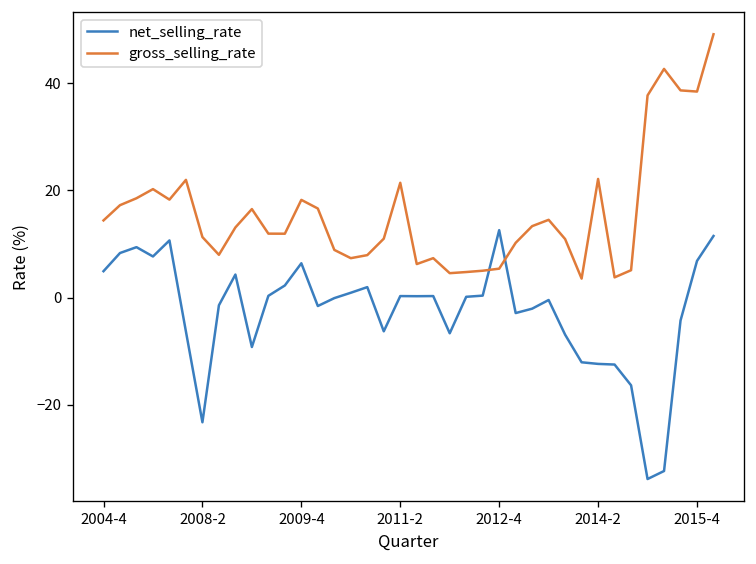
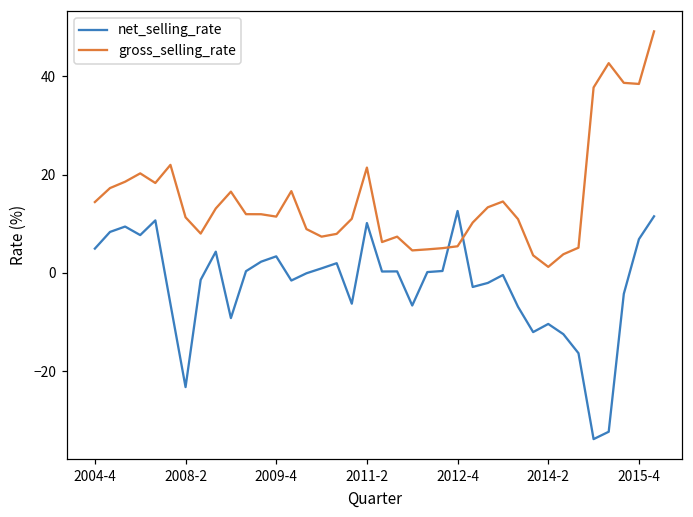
net_selling_rate, 2009-4: 6 -> 3
gross_selling_rate, 2009-4: 18 -> 11
net_selling_rate, 2011-2: 0 -> 10
net_selling_rate, 2014-2: -12 -> -10
gross_selling_rate, 2014-2: 22 -> 1
